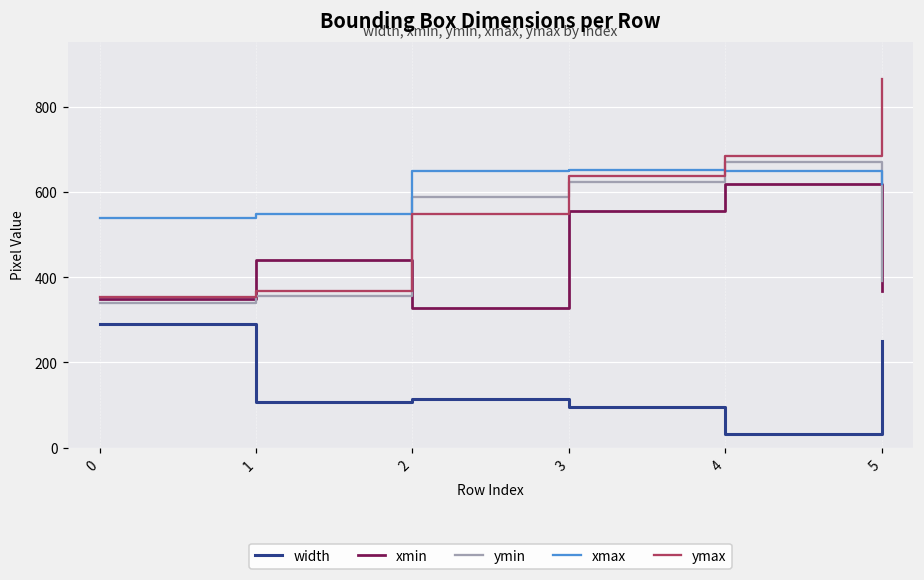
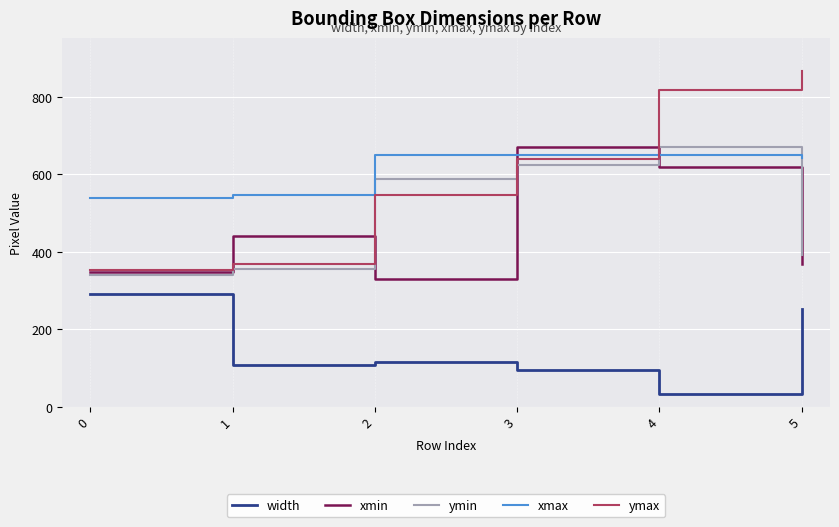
xmin, 3: 560 -> 670
ymax, 4: 690 -> 820
xmax, 5: 620 -> 640
